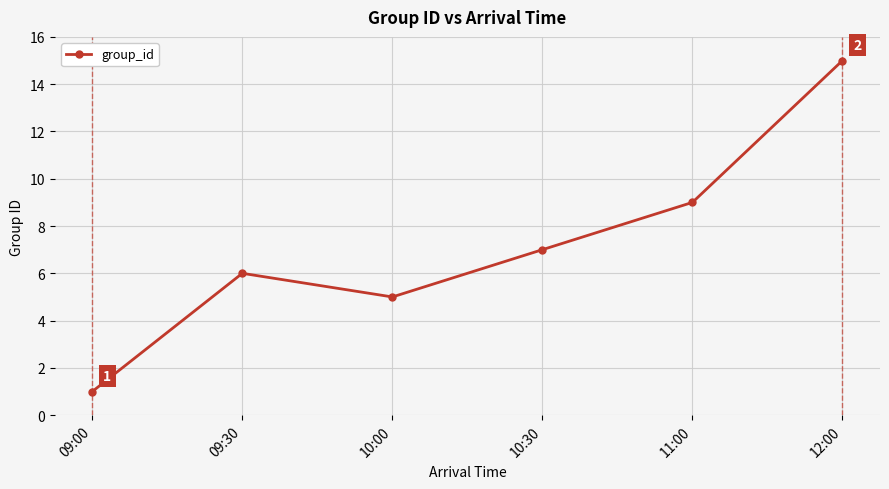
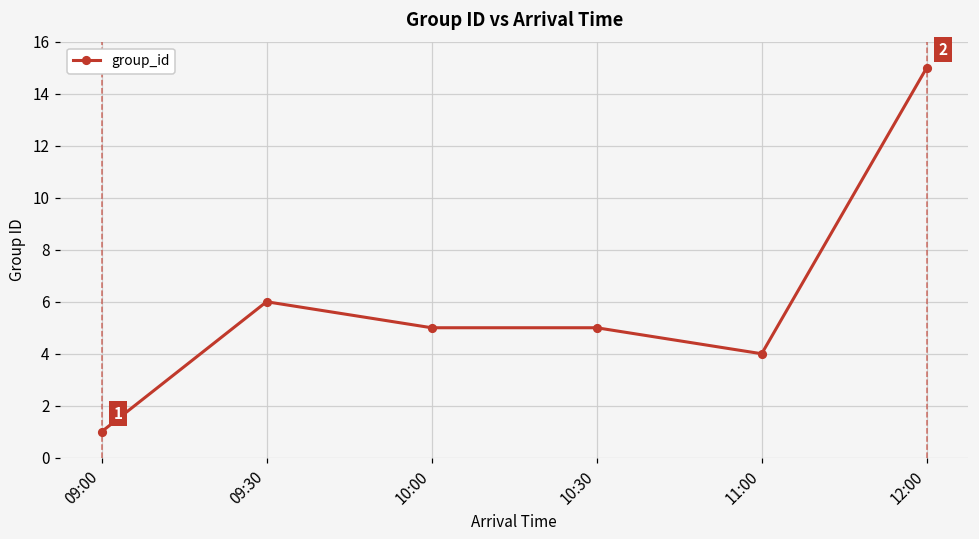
10:30: 7 -> 5
11:00: 9 -> 4
